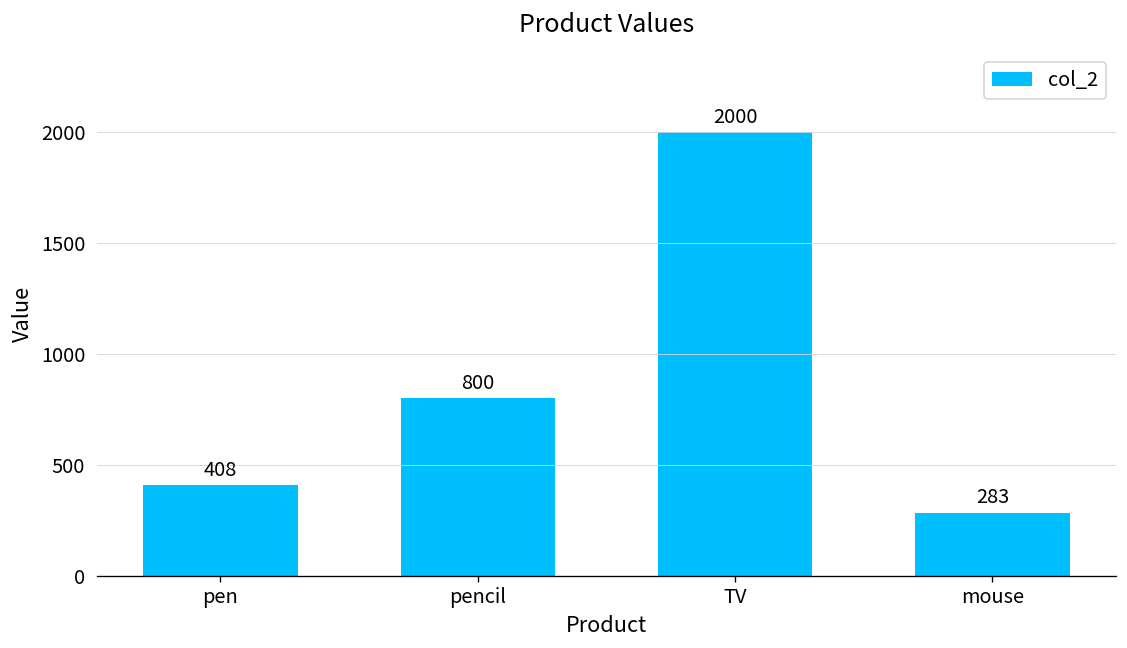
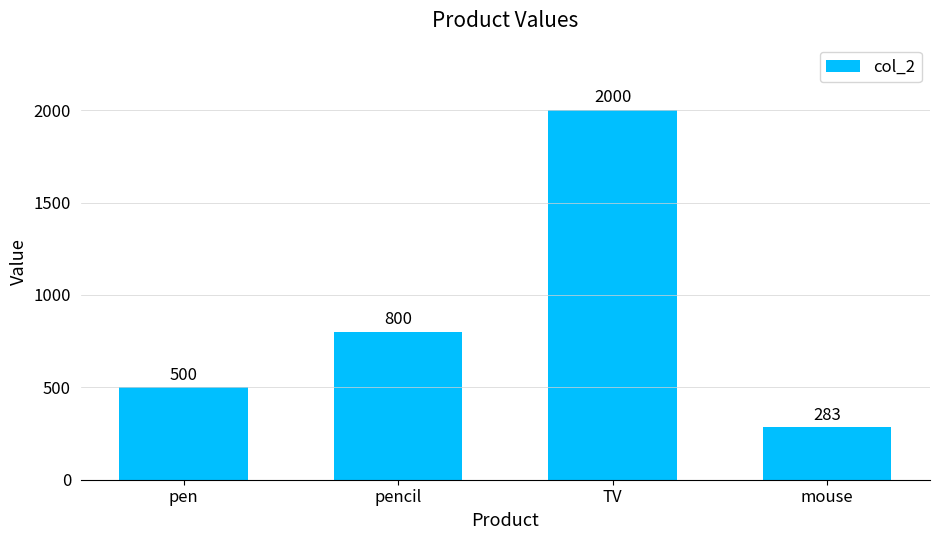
pen: 408 -> 500
